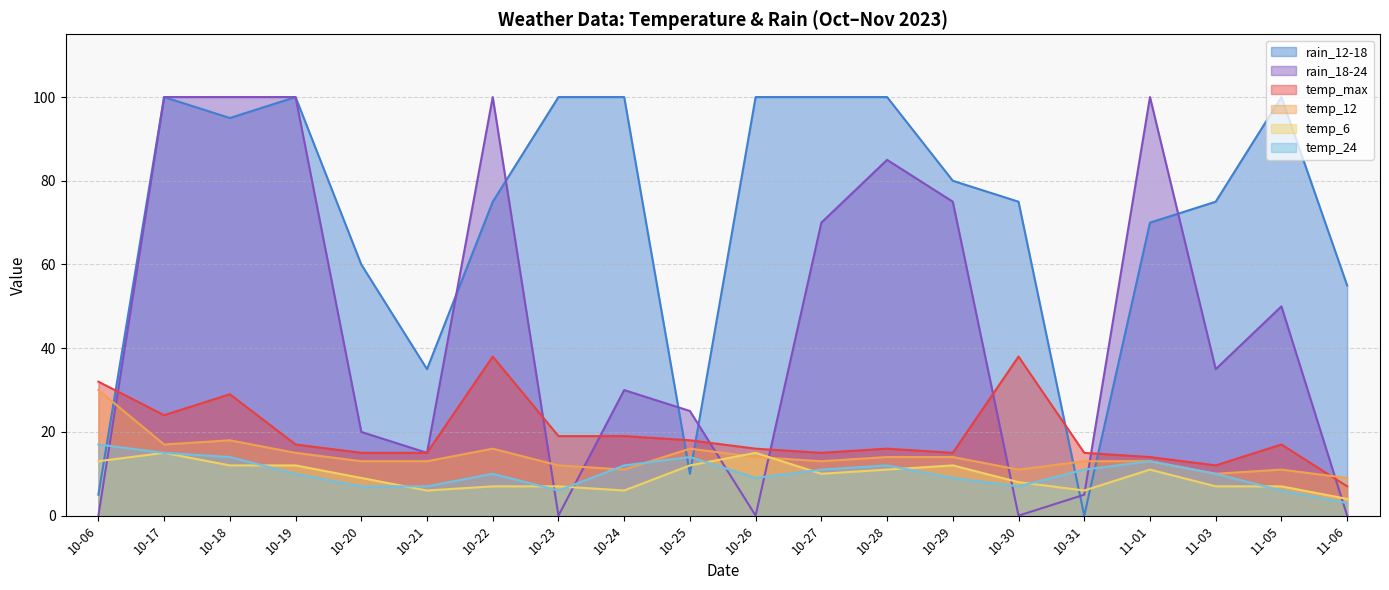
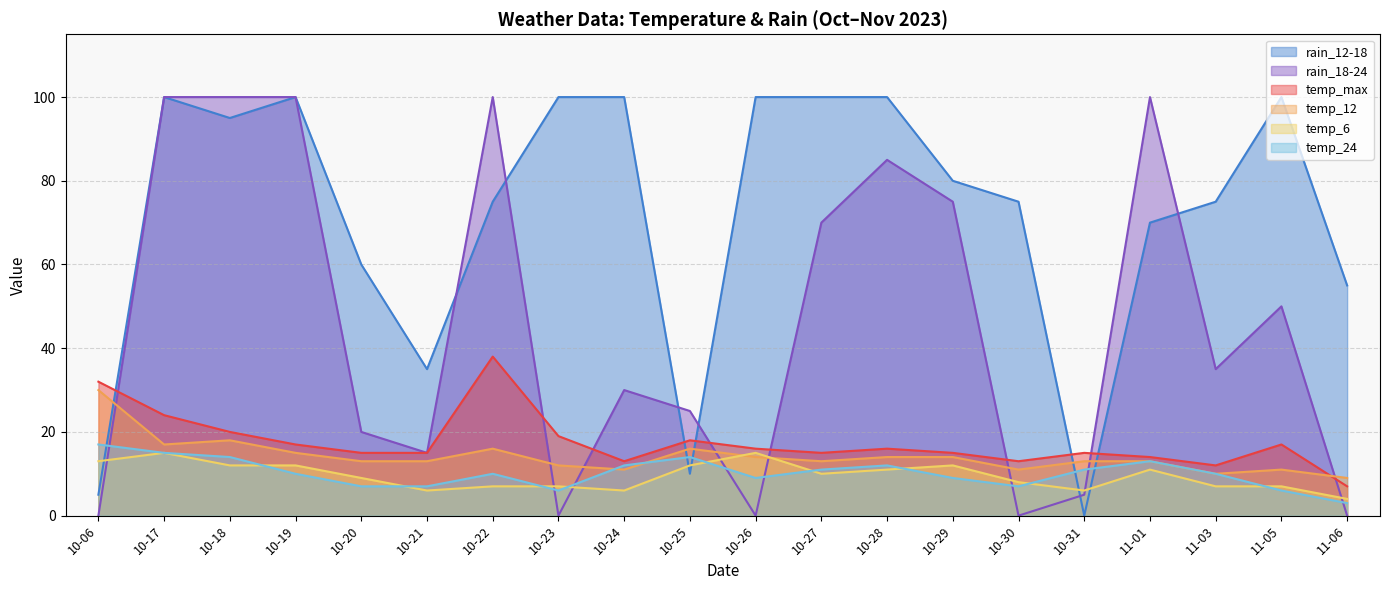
temp_max, 10-18: 29 -> 20
temp_max, 10-24: 19 -> 13
temp_max, 10-30: 38 -> 13
